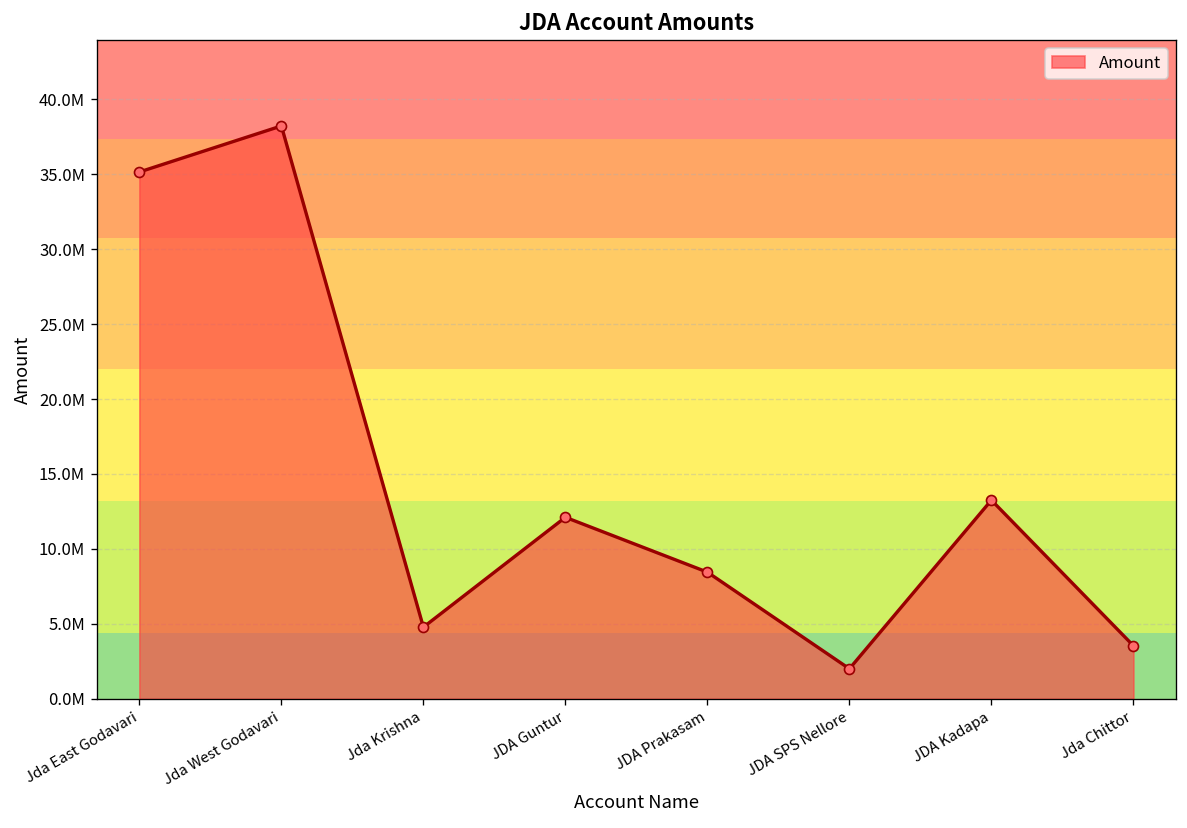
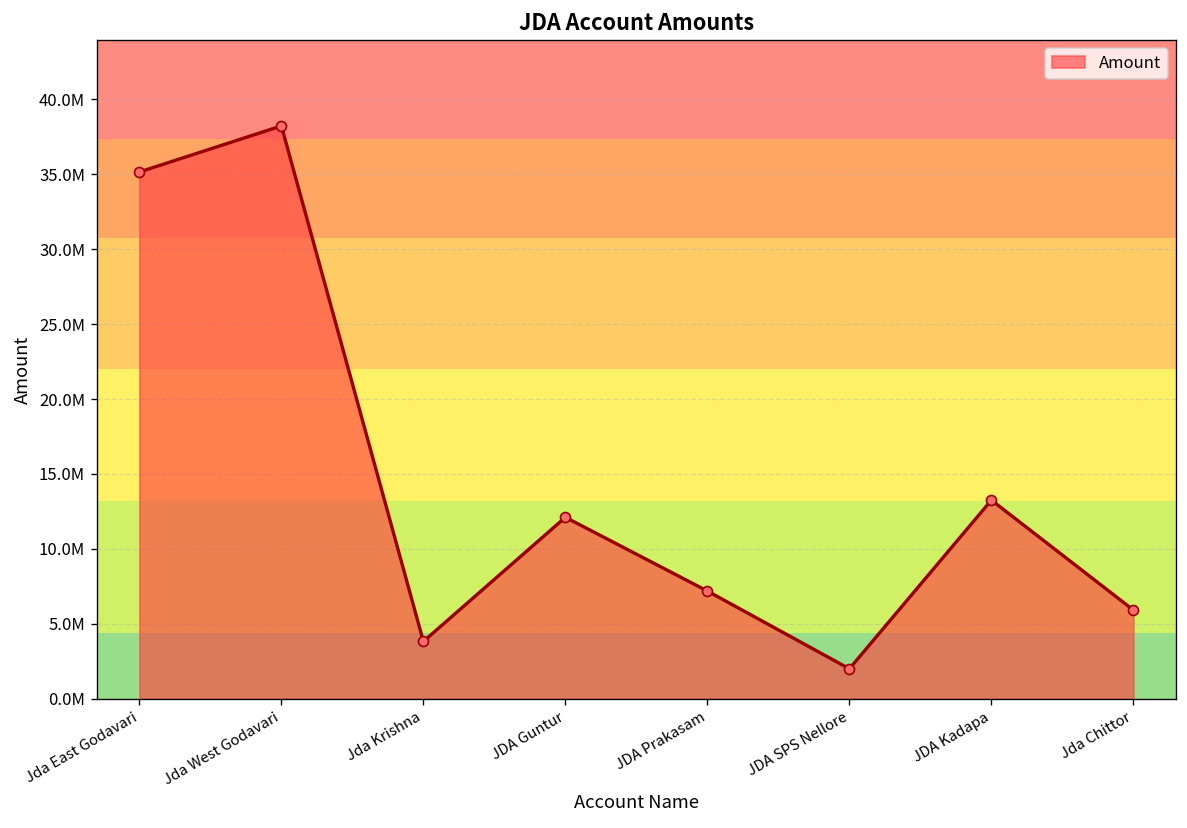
Jda Krishna: 4800000 -> 3800000
JDA Prakasam: 8500000 -> 7200000
Jda Chittor: 3500000 -> 5900000
